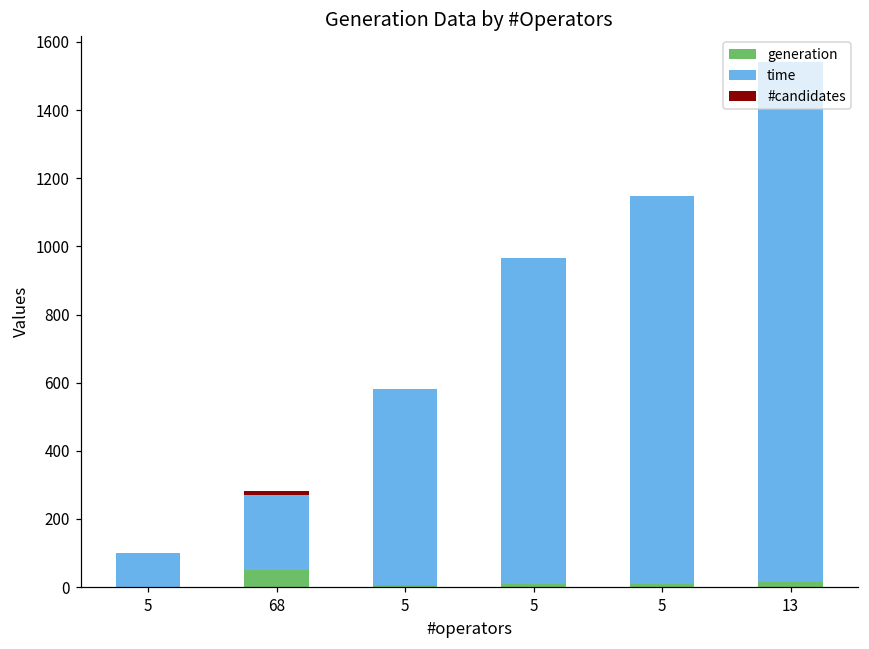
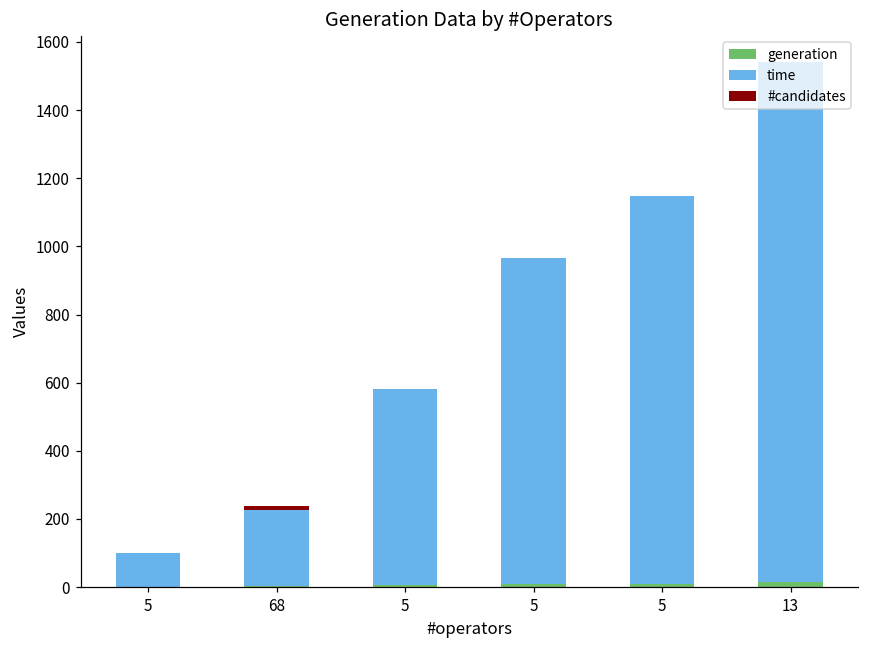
generation, 68: 50 -> 0
